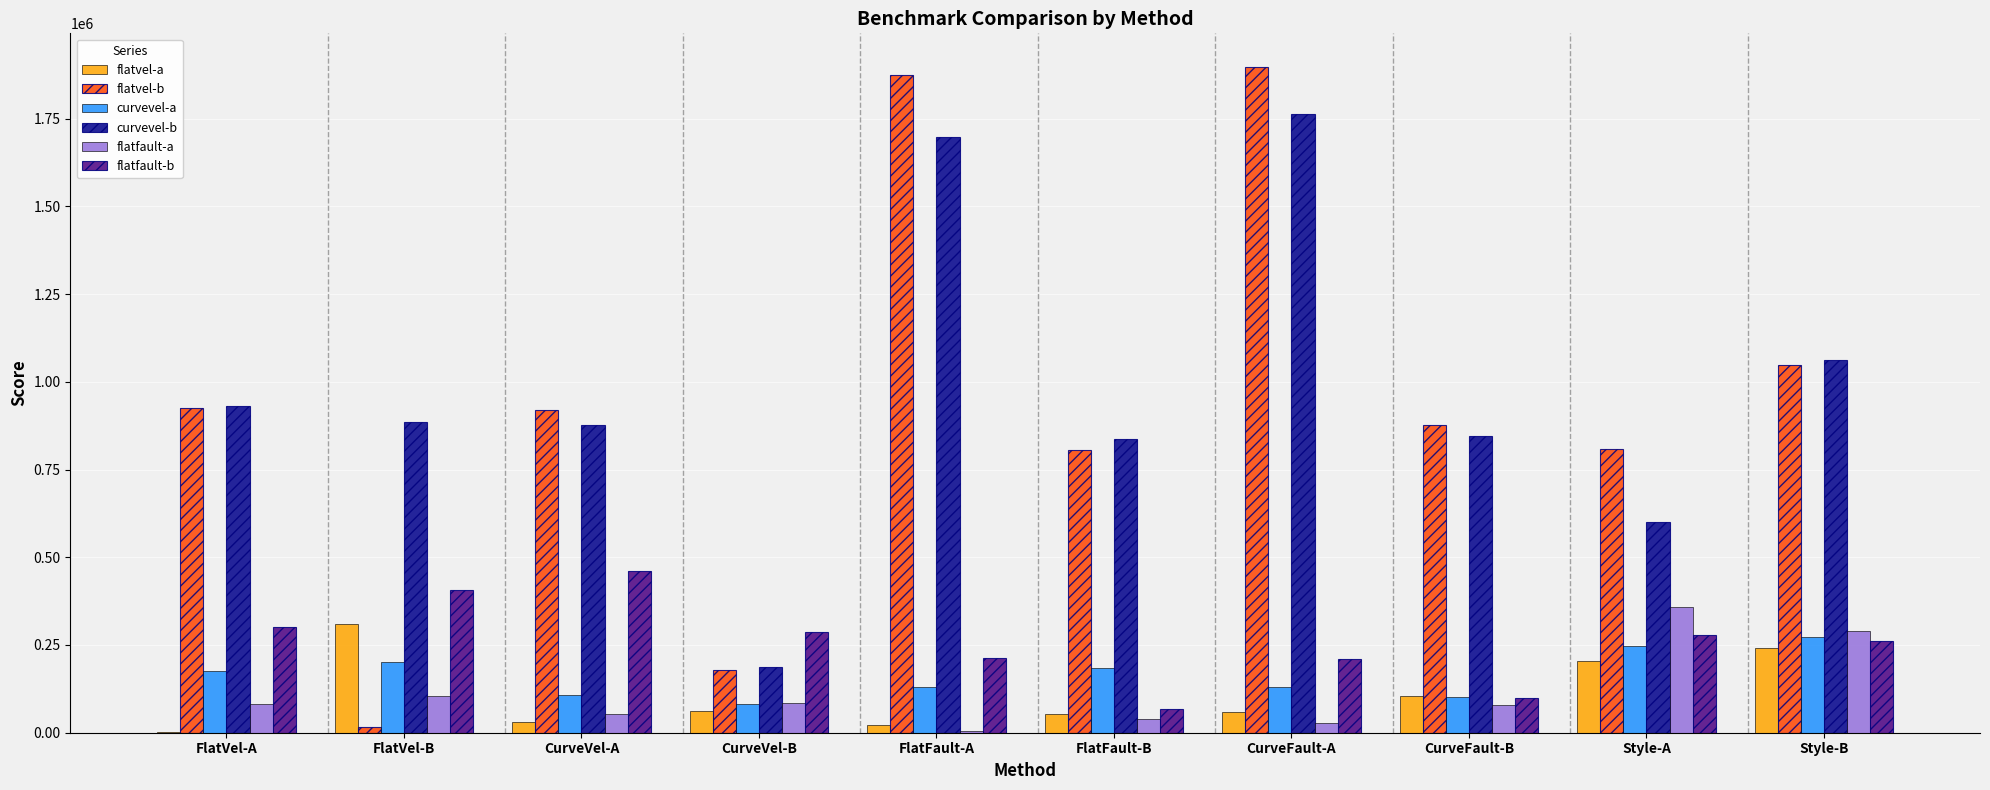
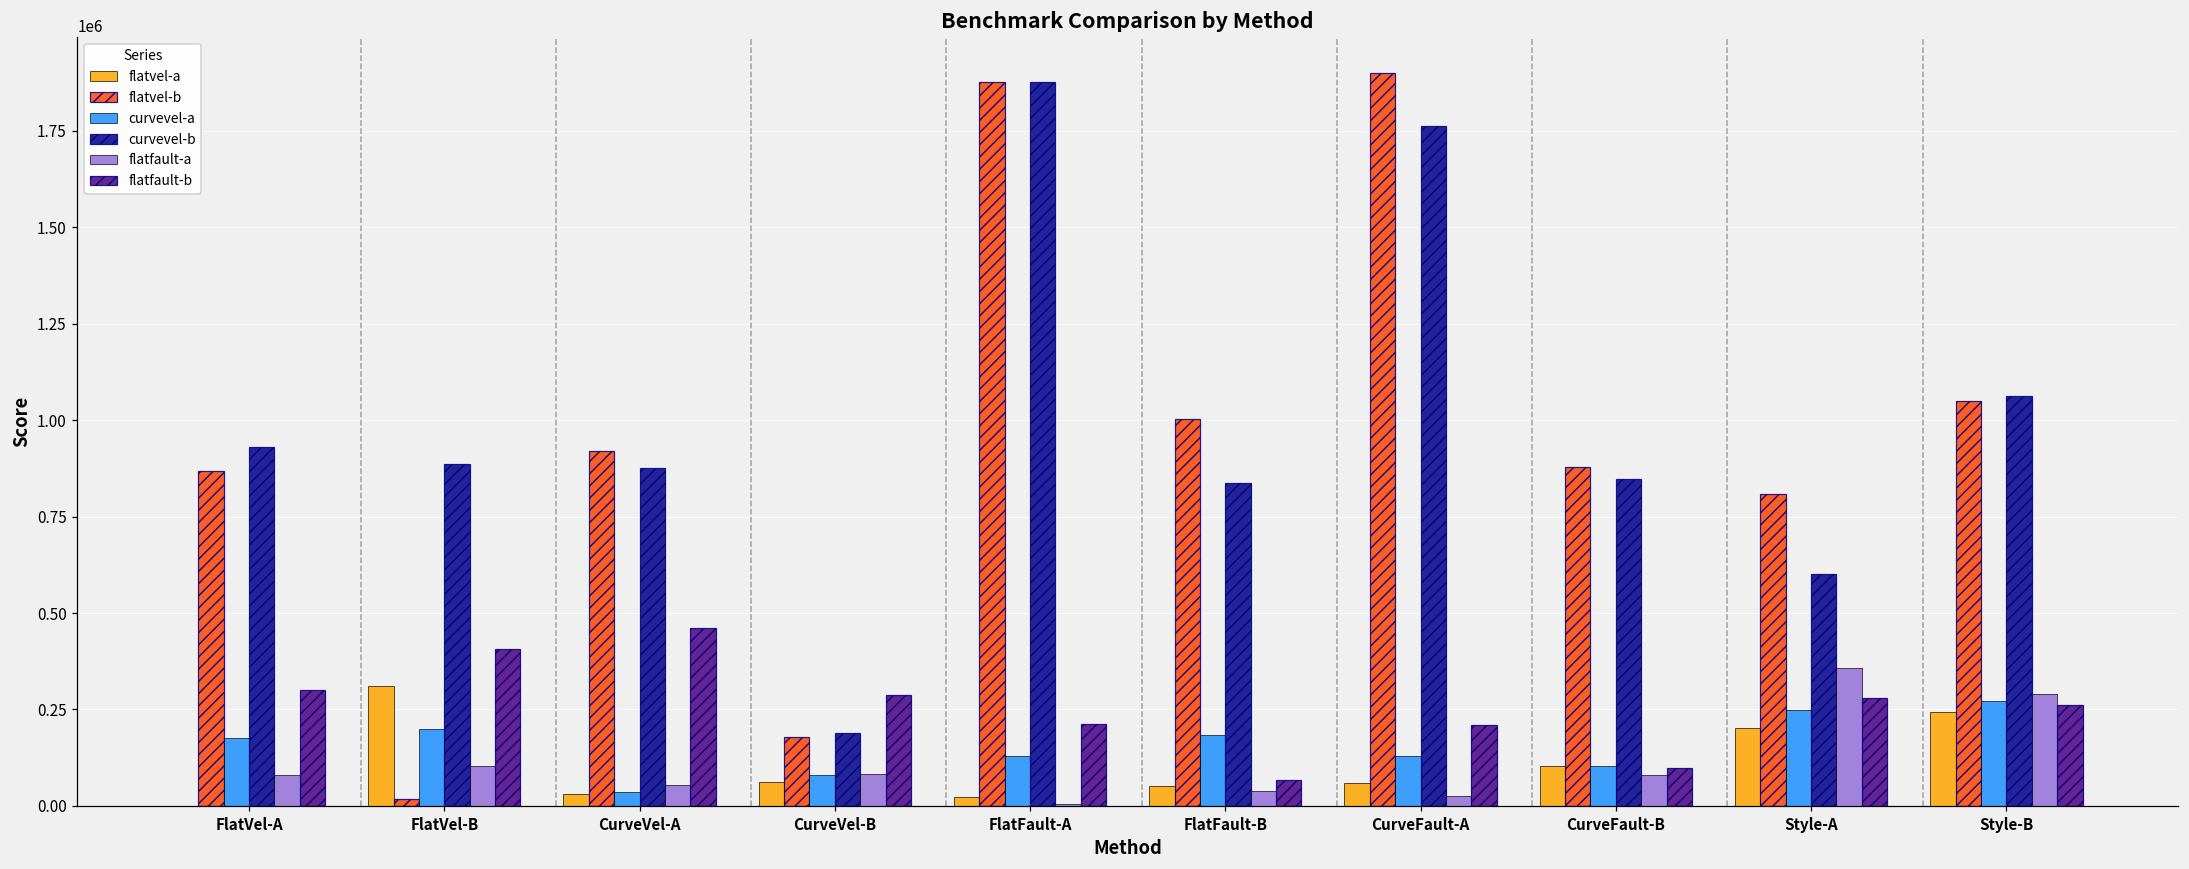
flatvel-b, FlatVel-A: 930000 -> 870000
curvevel-a, CurveVel-A: 110000 -> 40000
curvevel-b, FlatFault-A: 1700000 -> 1870000
flatvel-b, FlatFault-B: 800000 -> 1000000
